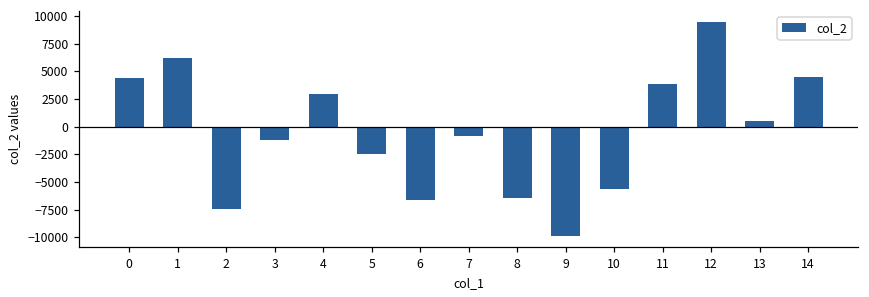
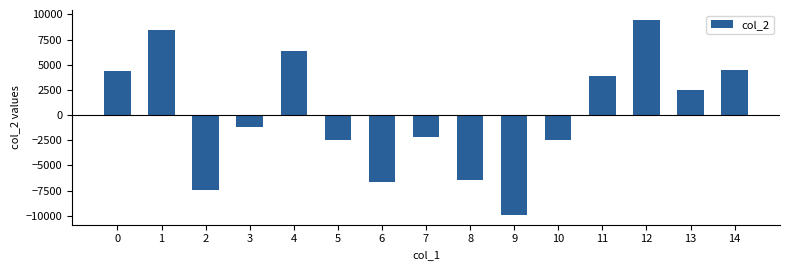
1: 6200 -> 8400
4: 3000 -> 6400
7: -800 -> -2200
10: -5600 -> -2400
13: 500 -> 2500
